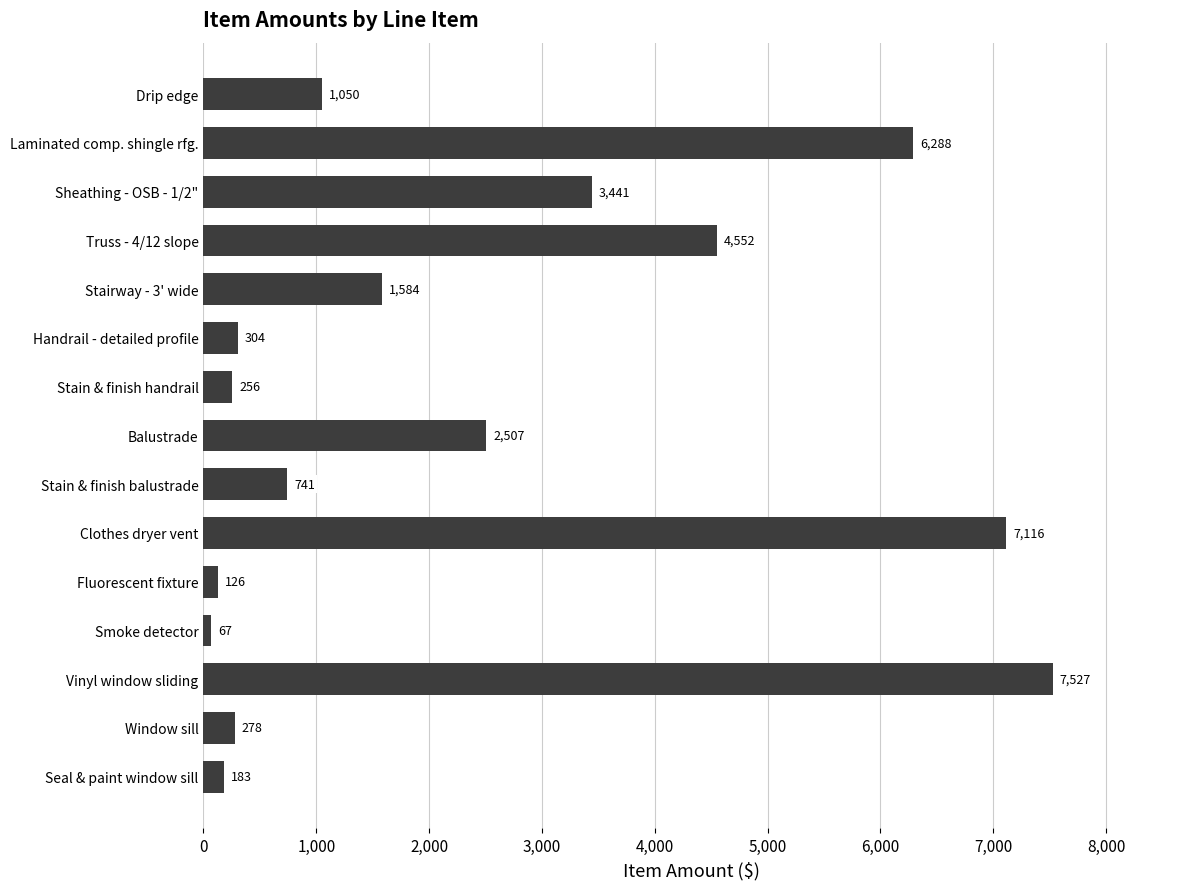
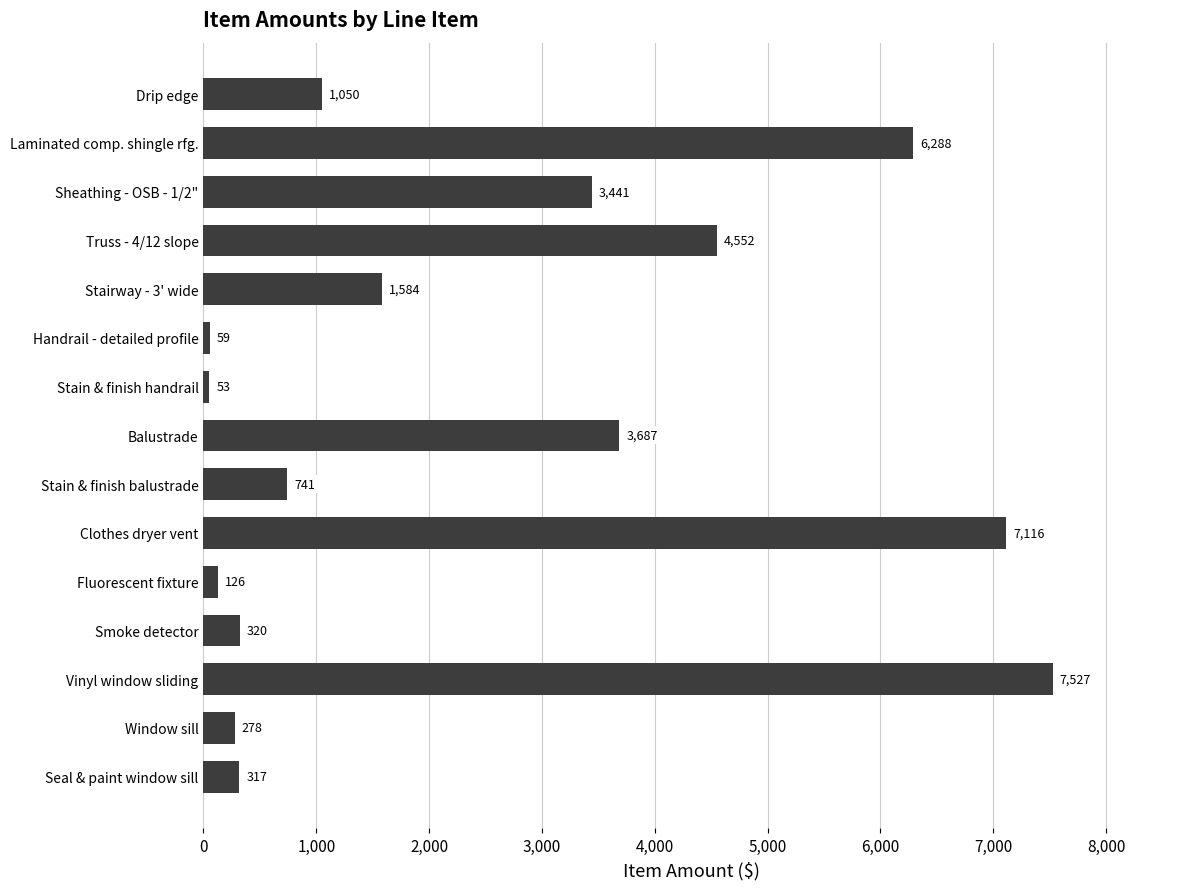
Handrail - detailed profile: 304 -> 59
Stain & finish handrail: 256 -> 53
Balustrade: 2,507 -> 3,687
Smoke detector: 67 -> 320
Seal & paint window sill: 183 -> 317
